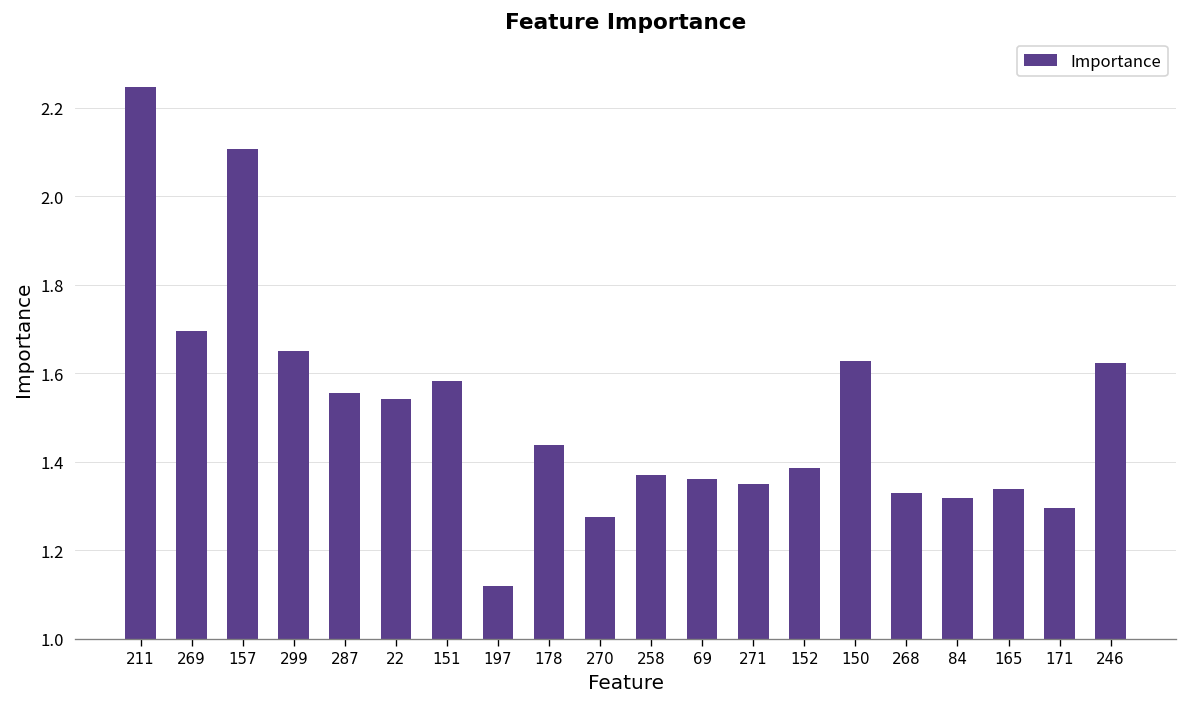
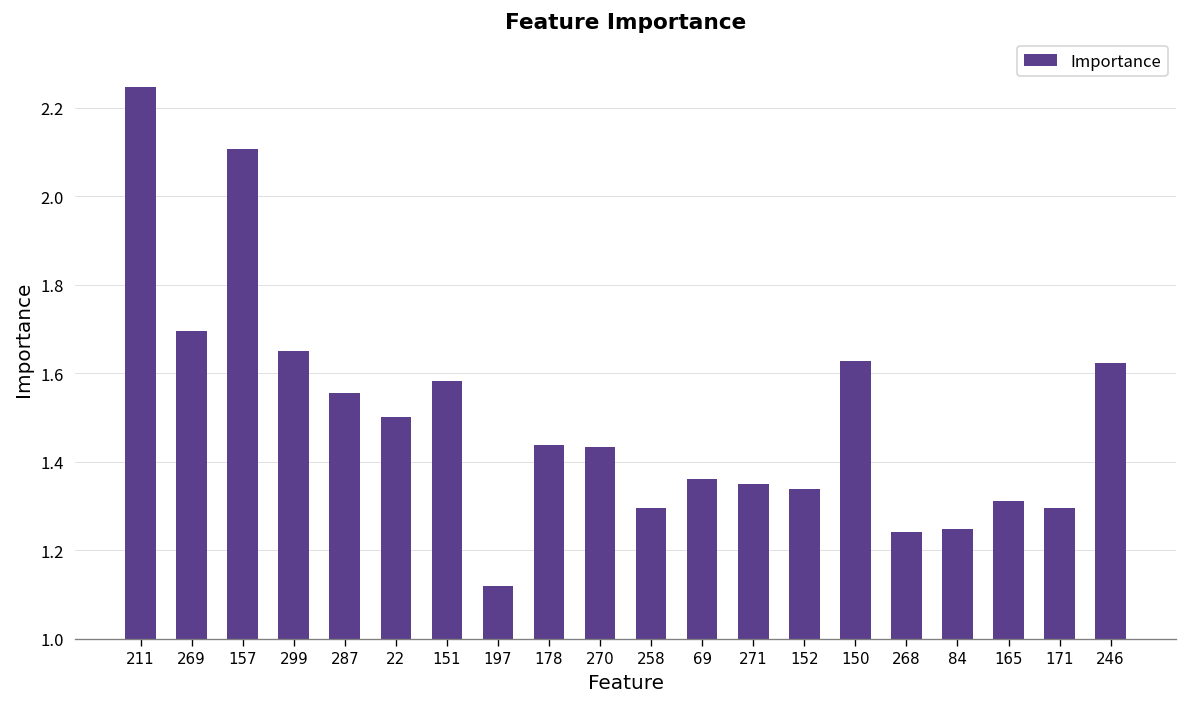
22: 1.54 -> 1.50
270: 1.27 -> 1.43
258: 1.37 -> 1.30
152: 1.39 -> 1.34
268: 1.33 -> 1.24
84: 1.32 -> 1.25
165: 1.34 -> 1.31
